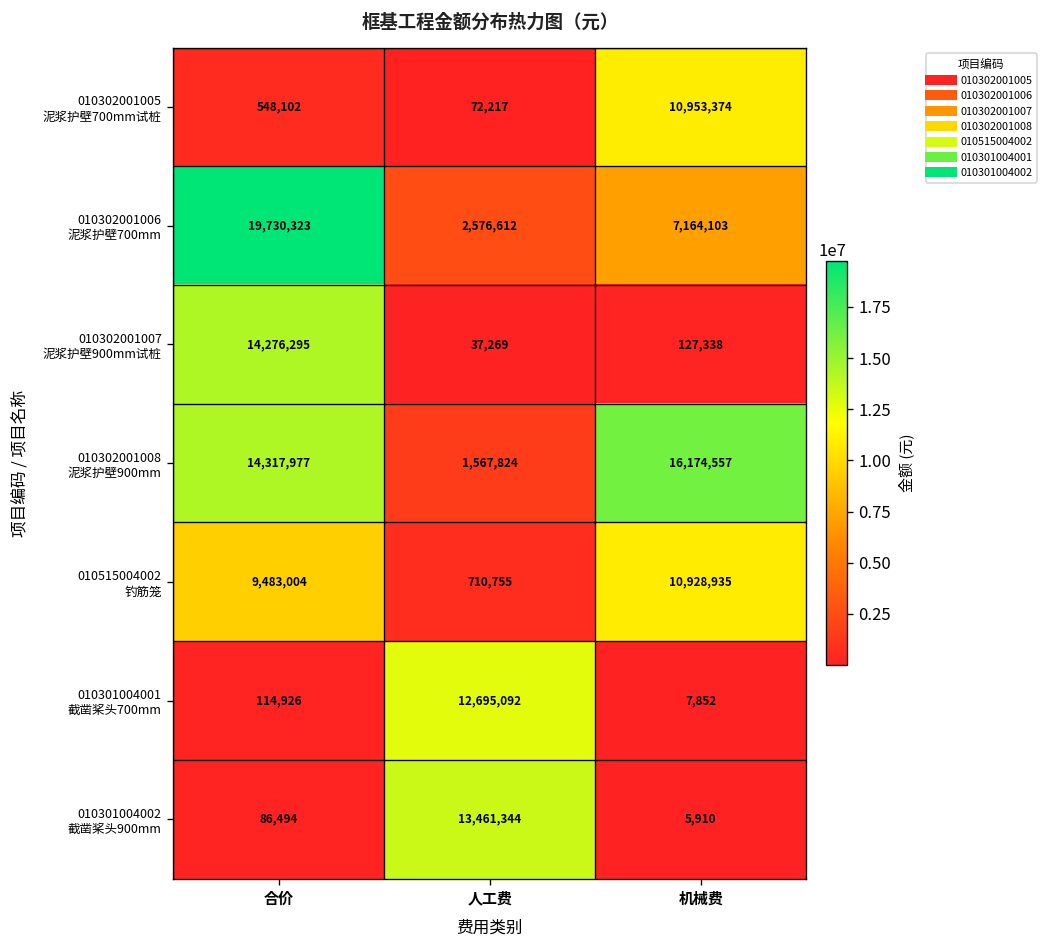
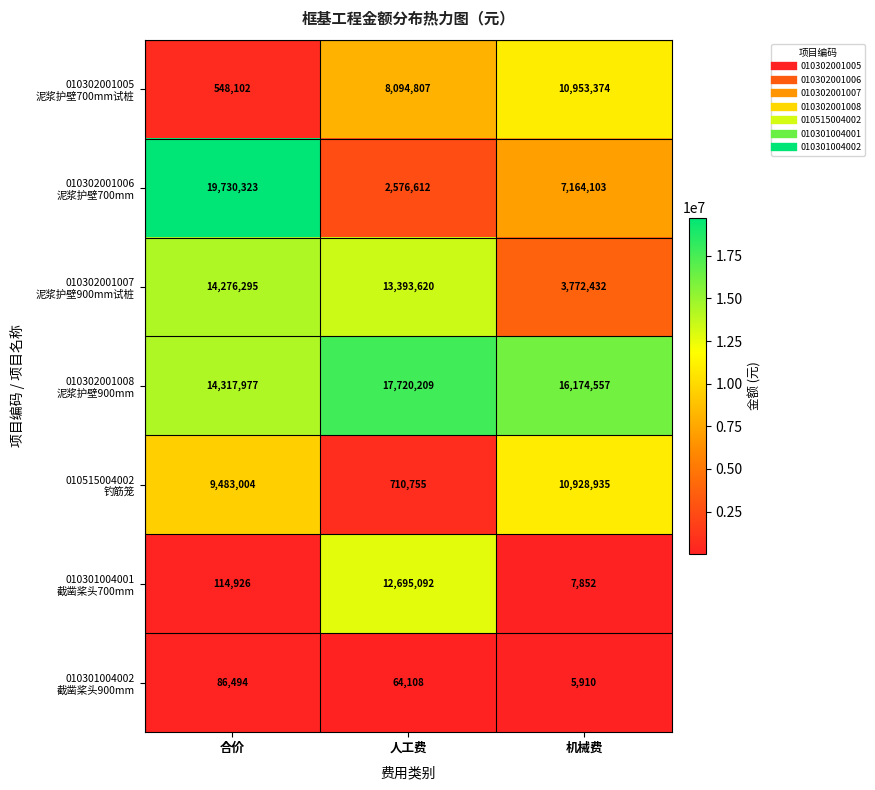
010302001005 泥浆护壁700mm试桩, 人工费: 72,217 -> 8,094,807
010302001007 泥浆护壁900mm试桩, 人工费: 37,269 -> 13,393,620
010302001007 泥浆护壁900mm试桩, 机械费: 127,338 -> 3,772,432
010302001008 泥浆护壁900mm, 人工费: 1,567,824 -> 17,720,209
010301004002 截凿桨头900mm, 人工费: 13,461,344 -> 64,108
